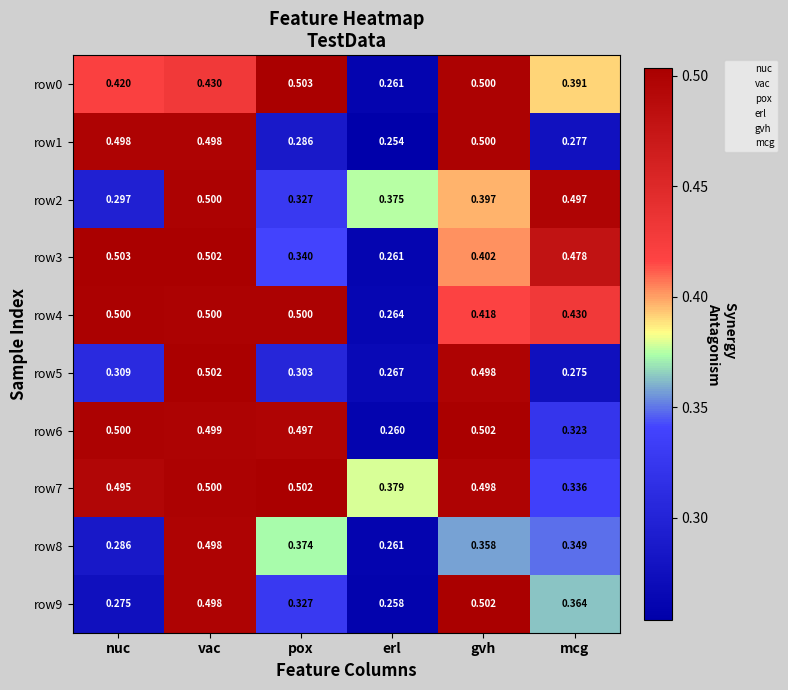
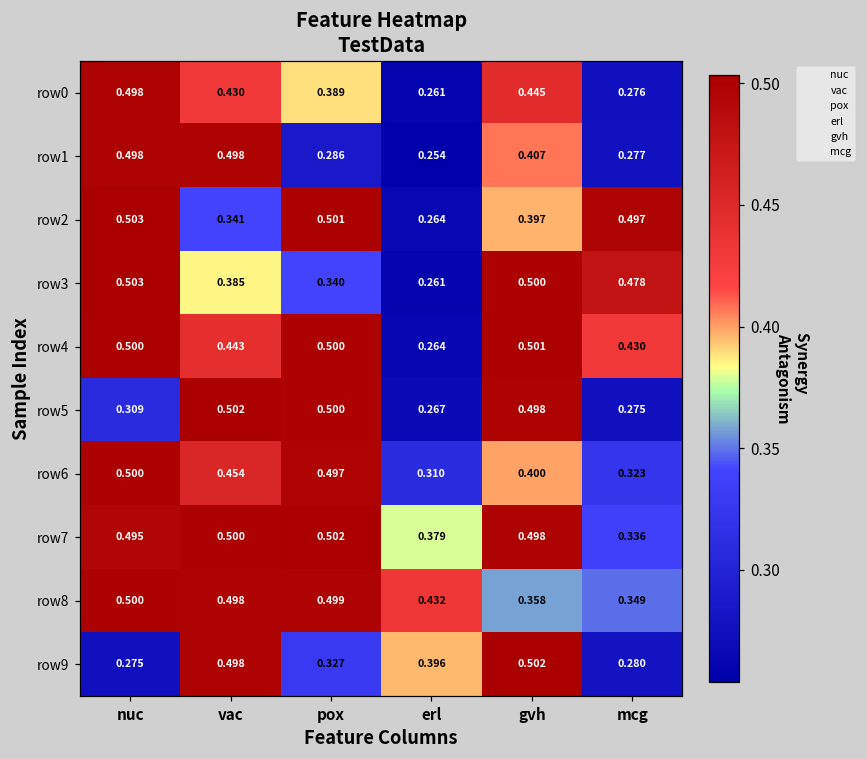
row0, nuc: 0.420 -> 0.498
row0, pox: 0.503 -> 0.389
row0, gvh: 0.500 -> 0.445
row0, mcg: 0.391 -> 0.276
row1, gvh: 0.500 -> 0.407
row2, nuc: 0.297 -> 0.503
row2, vac: 0.500 -> 0.341
row2, pox: 0.327 -> 0.501
row2, erl: 0.375 -> 0.264
row3, vac: 0.502 -> 0.385
row3, gvh: 0.402 -> 0.500
row4, vac: 0.500 -> 0.443
row4, gvh: 0.418 -> 0.501
row5, pox: 0.303 -> 0.500
row6, vac: 0.499 -> 0.454
row6, erl: 0.260 -> 0.310
row6, gvh: 0.502 -> 0.400
row8, nuc: 0.286 -> 0.500
row8, pox: 0.374 -> 0.499
row8, erl: 0.261 -> 0.432
row9, erl: 0.258 -> 0.396
row9, mcg: 0.364 -> 0.280
